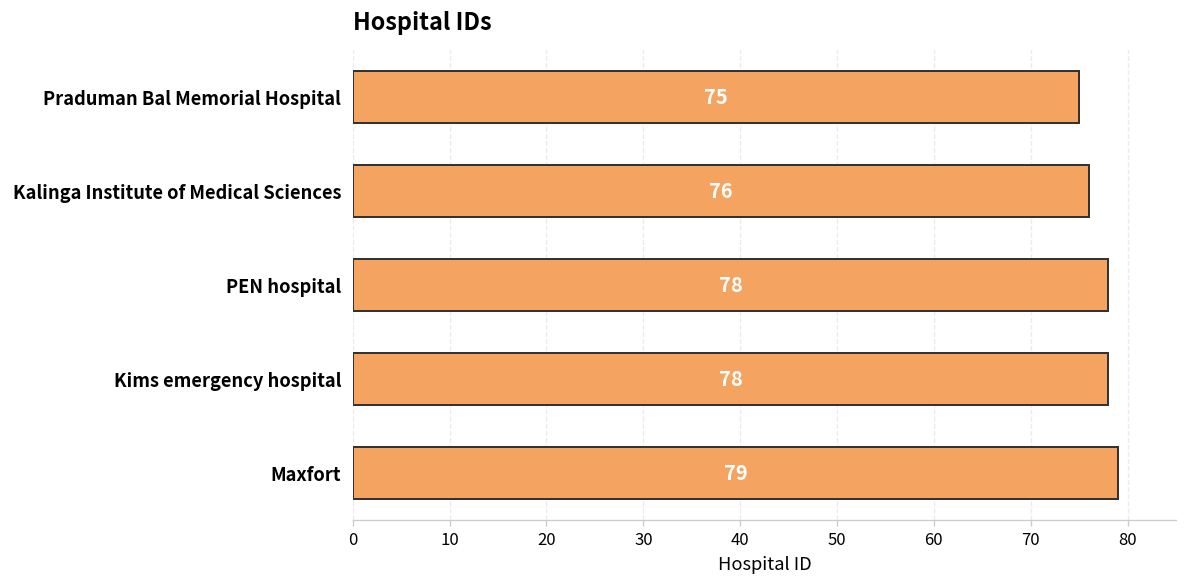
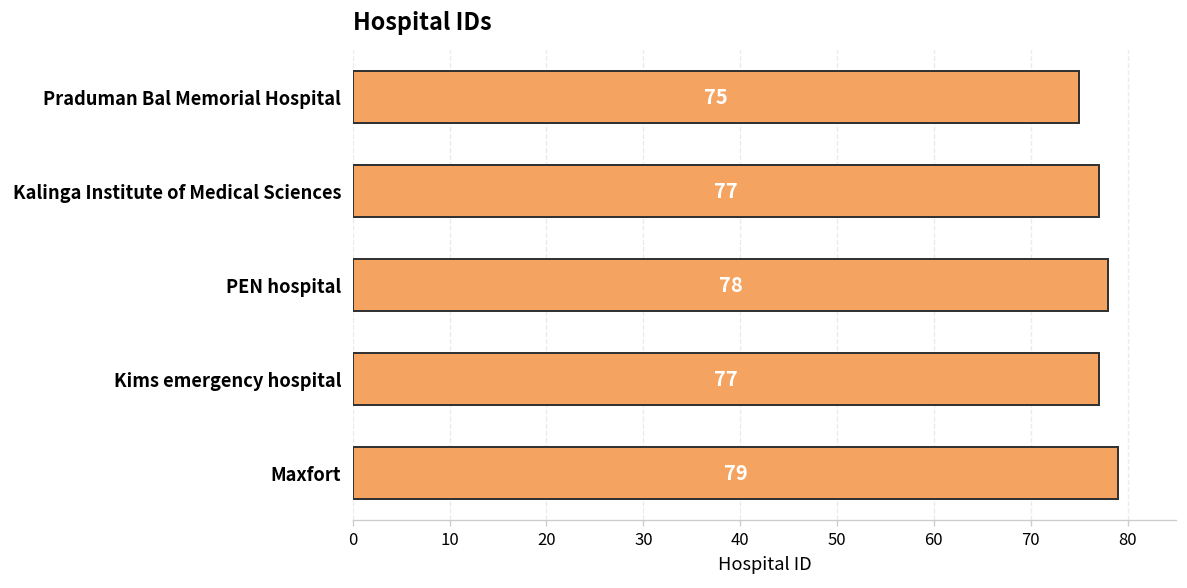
Kalinga Institute of Medical Sciences: 76 -> 77
Kims emergency hospital: 78 -> 77
